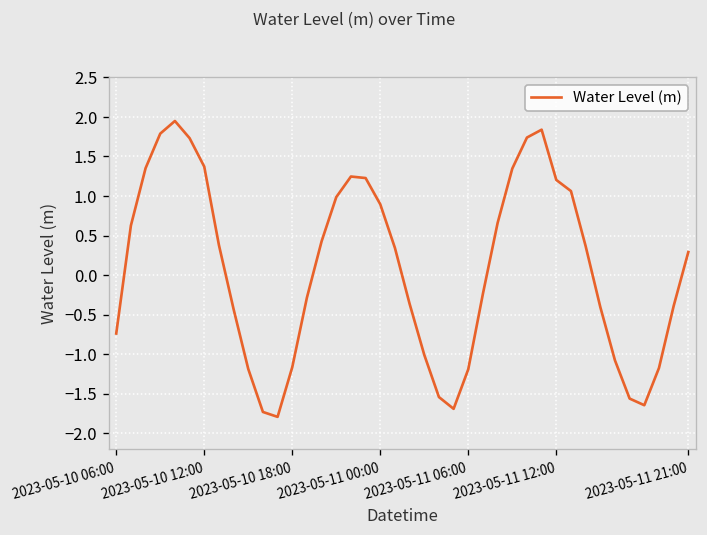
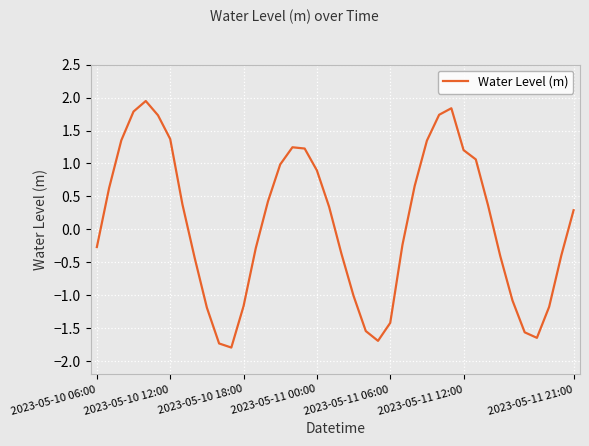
2023-05-10 06:00: -0.7 -> -0.3
2023-05-11 06:00: -1.2 -> -1.4
